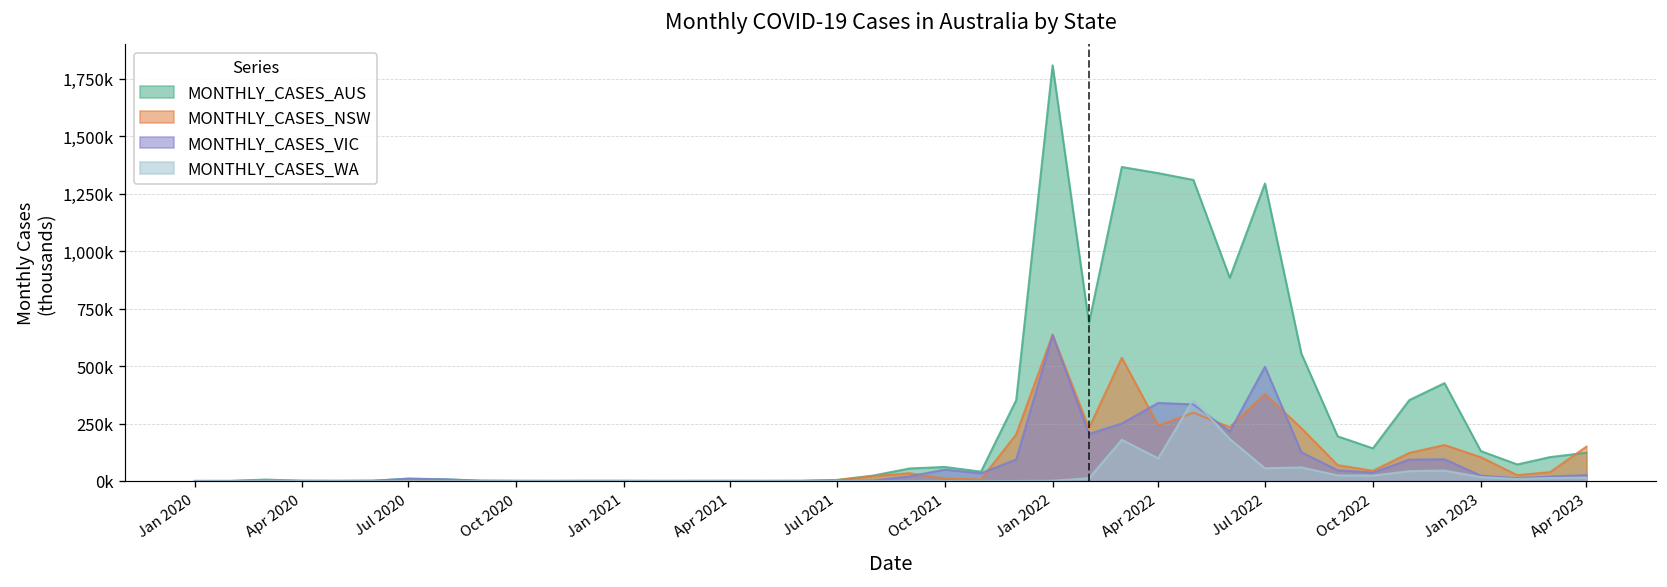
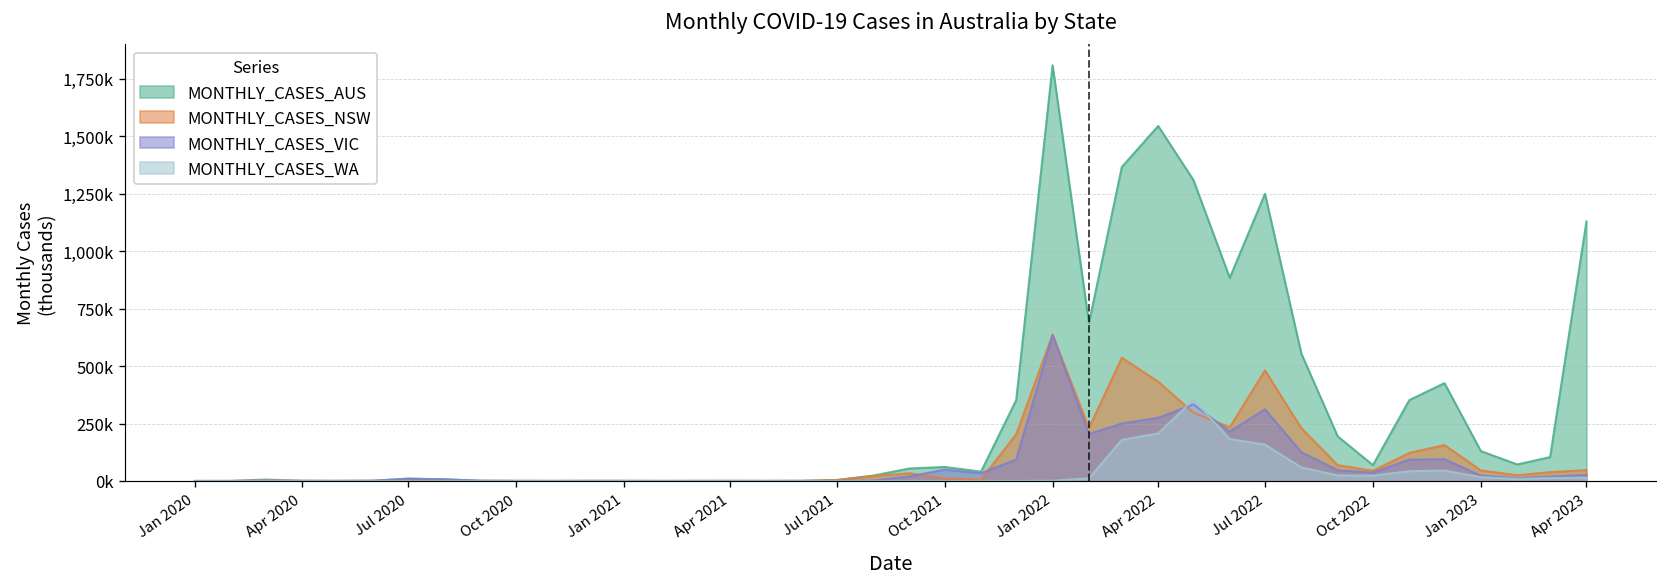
MONTHLY_CASES_AUS, Apr 2022: 1,340,000 -> 1,550,000
MONTHLY_CASES_NSW, Apr 2022: 240,000 -> 430,000
MONTHLY_CASES_VIC, Apr 2022: 340,000 -> 270,000
MONTHLY_CASES_WA, Apr 2022: 100,000 -> 210,000
MONTHLY_CASES_AUS, Jul 2022: 1,300,000 -> 1,250,000
MONTHLY_CASES_NSW, Jul 2022: 380,000 -> 480,000
MONTHLY_CASES_VIC, Jul 2022: 500,000 -> 310,000
MONTHLY_CASES_WA, Jul 2022: 60,000 -> 160,000
MONTHLY_CASES_AUS, Oct 2022: 140,000 -> 70,000
MONTHLY_CASES_NSW, Jan 2023: 100,000 -> 50,000
MONTHLY_CASES_AUS, Apr 2023: 120,000 -> 1,130,000
MONTHLY_CASES_NSW, Apr 2023: 150,000 -> 50,000
